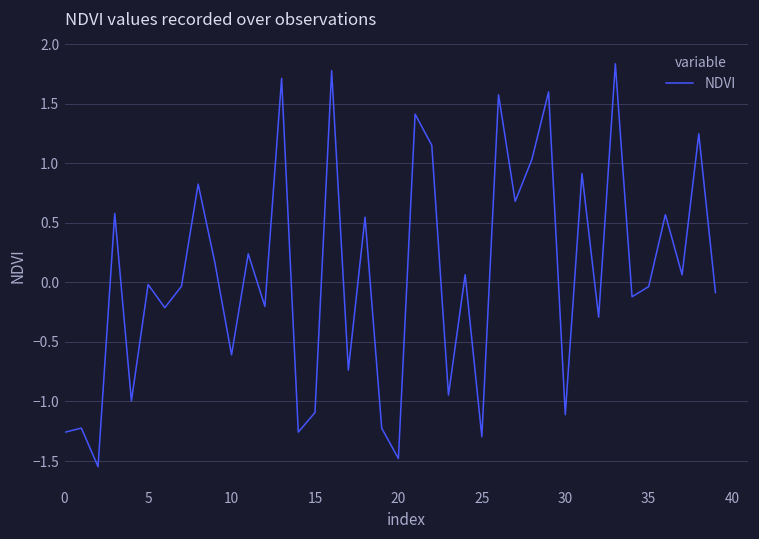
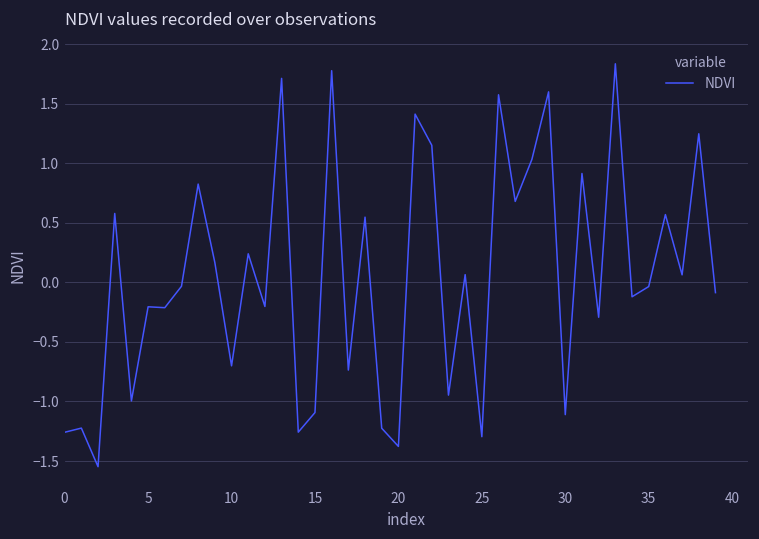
5: -0.02 -> -0.20
10: -0.61 -> -0.70
20: -1.48 -> -1.38
